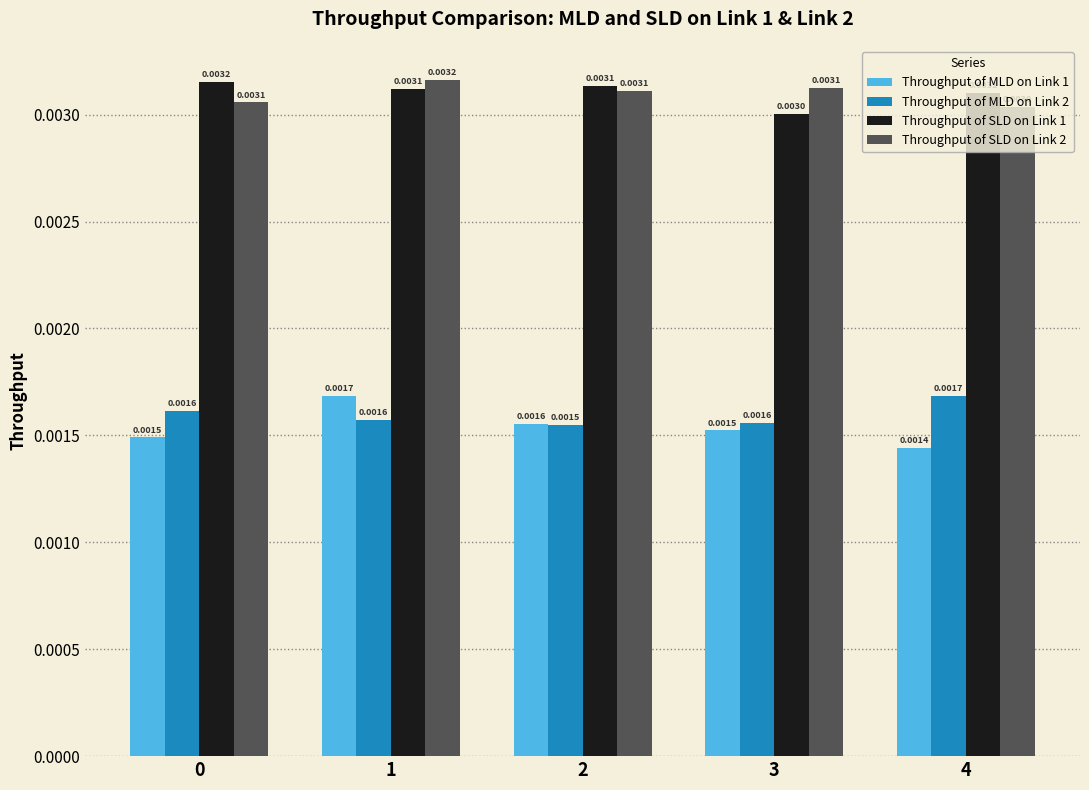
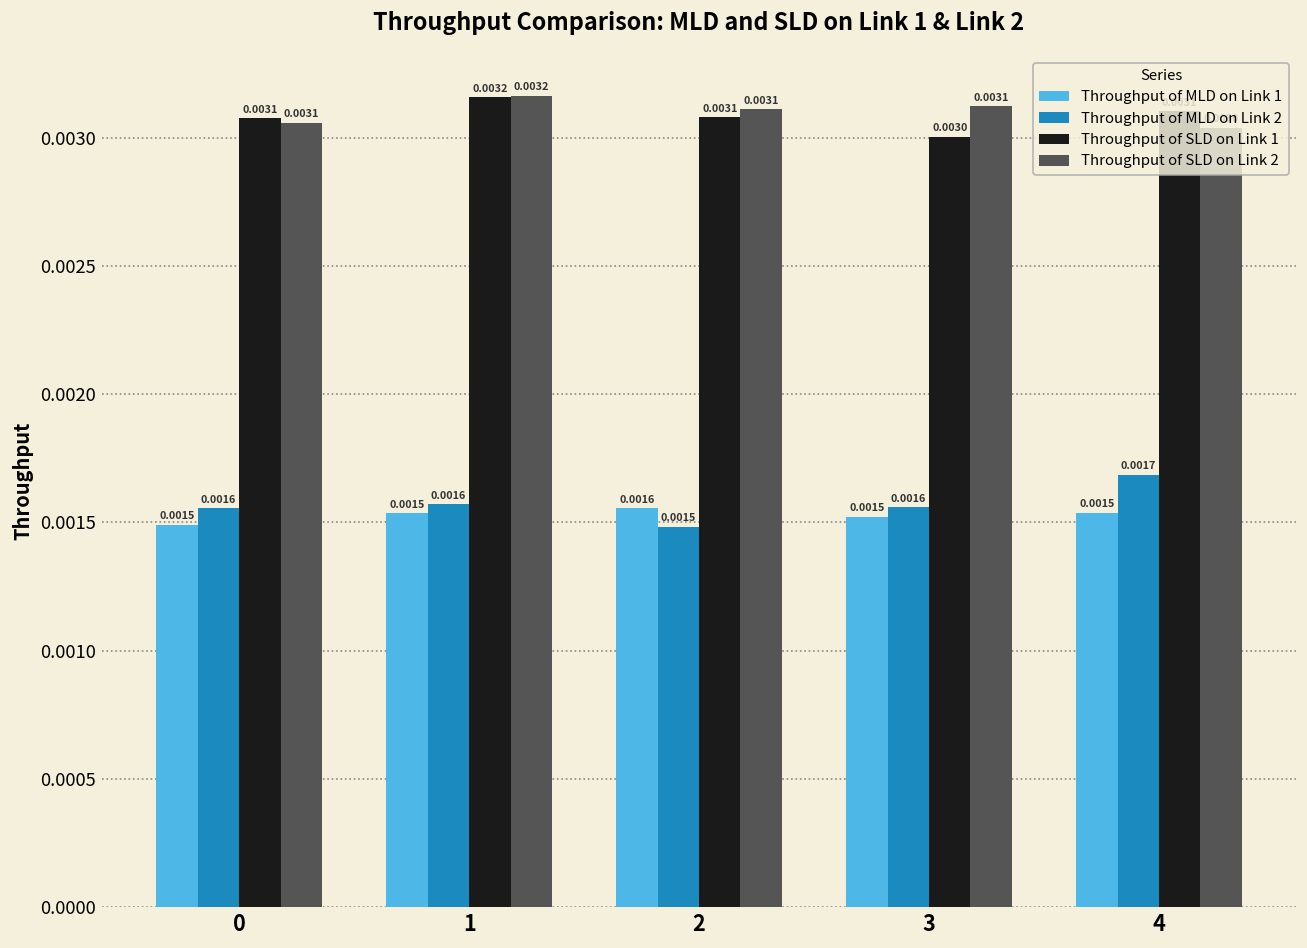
Throughput of MLD on Link 2, 0: 0.00162 -> 0.00156
Throughput of SLD on Link 1, 0: 0.0032 -> 0.0031
Throughput of MLD on Link 1, 1: 0.0017 -> 0.0015
Throughput of SLD on Link 1, 1: 0.0031 -> 0.0032
Throughput of MLD on Link 2, 2: 0.00155 -> 0.00148
Throughput of SLD on Link 1, 2: 0.00314 -> 0.00308
Throughput of MLD on Link 1, 4: 0.0014 -> 0.0015
